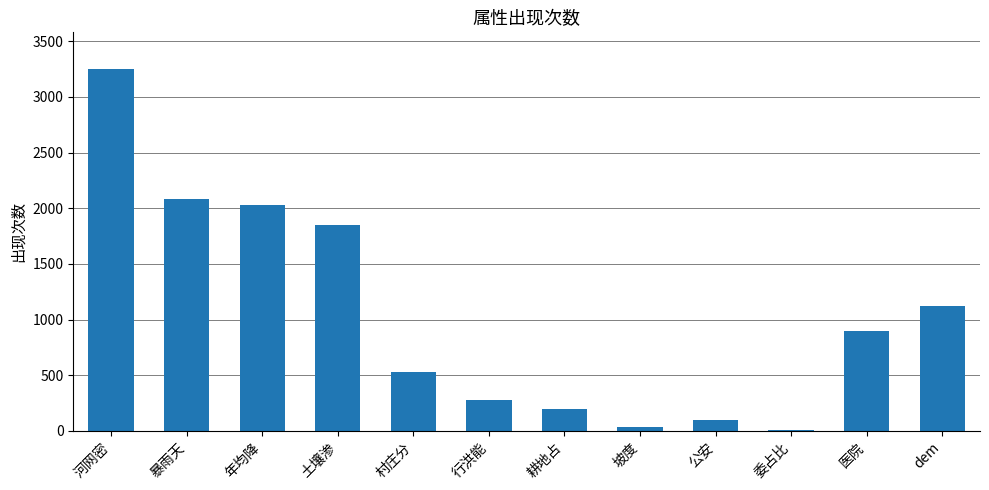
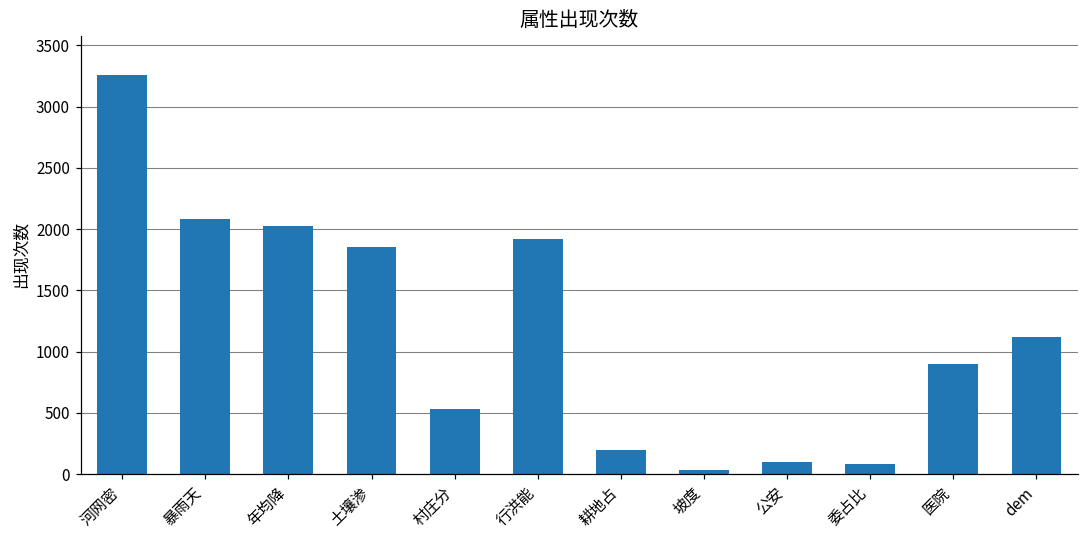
行洪能: 280 -> 1920
委占比: 0 -> 90
